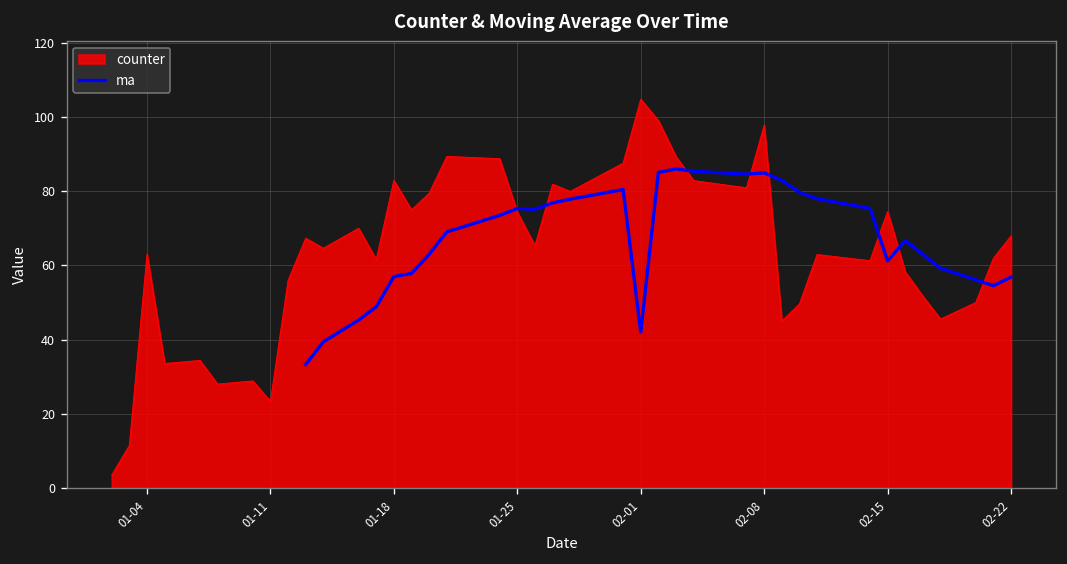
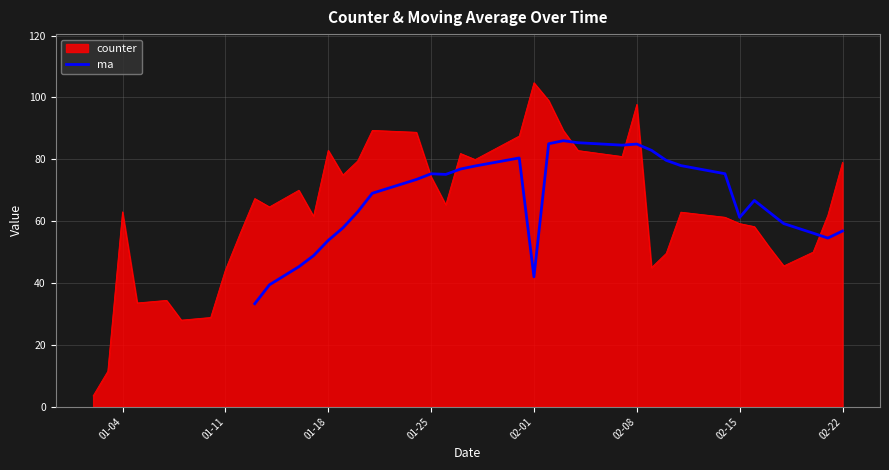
counter, 01-11: 23 -> 44
ma, 01-18: 57 -> 54
counter, 02-15: 75 -> 59
counter, 02-22: 68 -> 79
